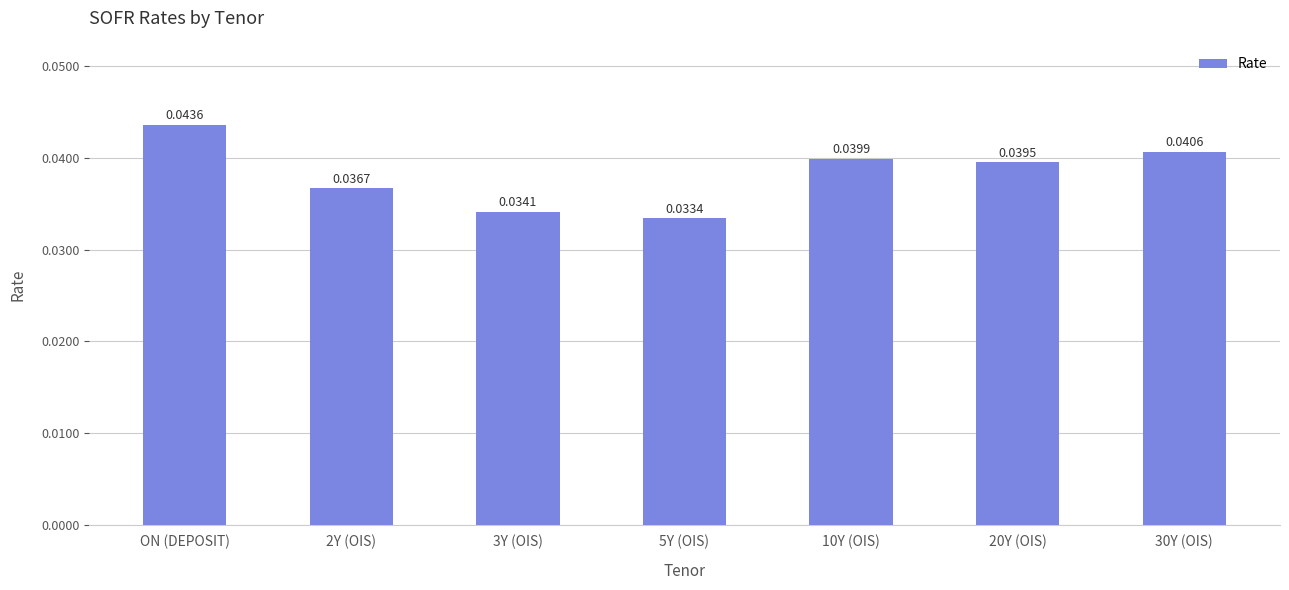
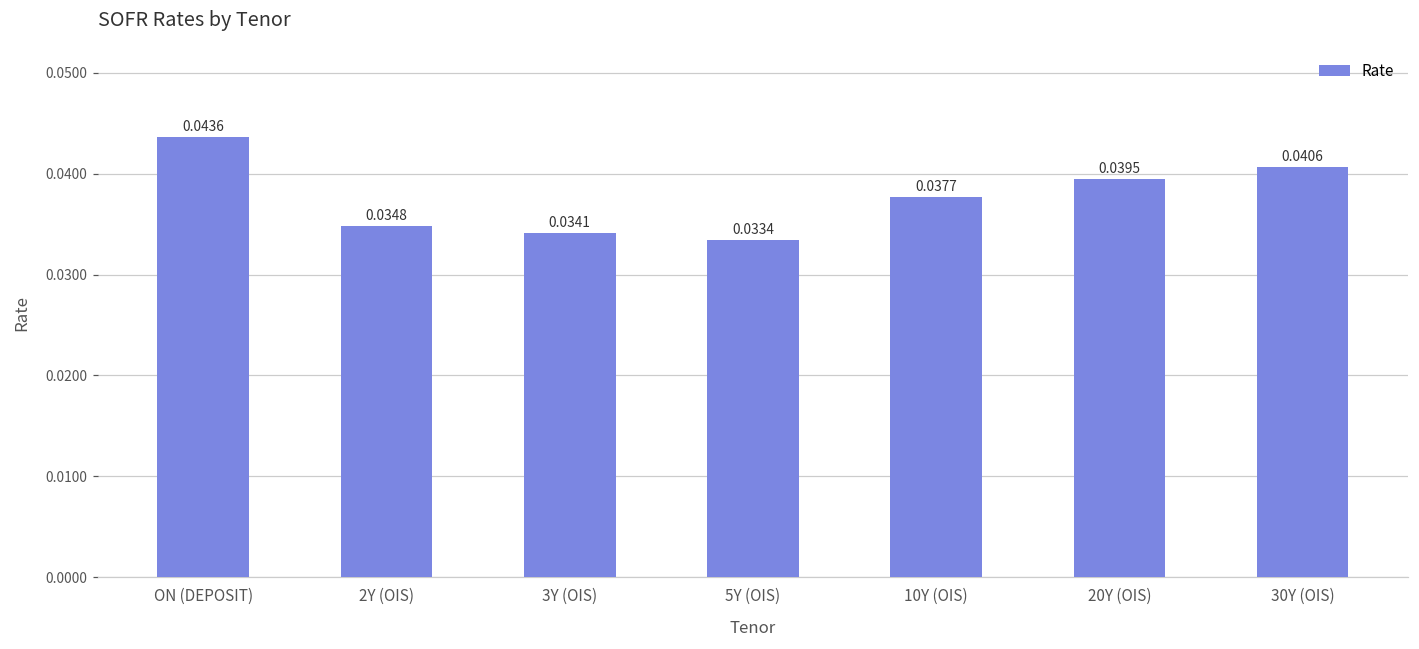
2Y (OIS): 0.0367 -> 0.0348
10Y (OIS): 0.0399 -> 0.0377
